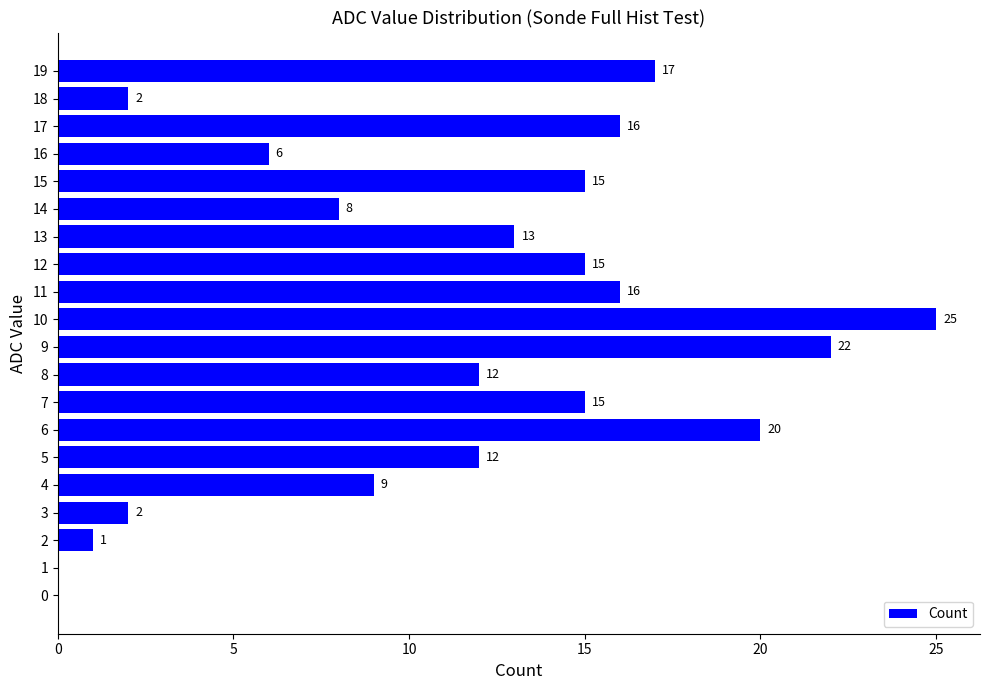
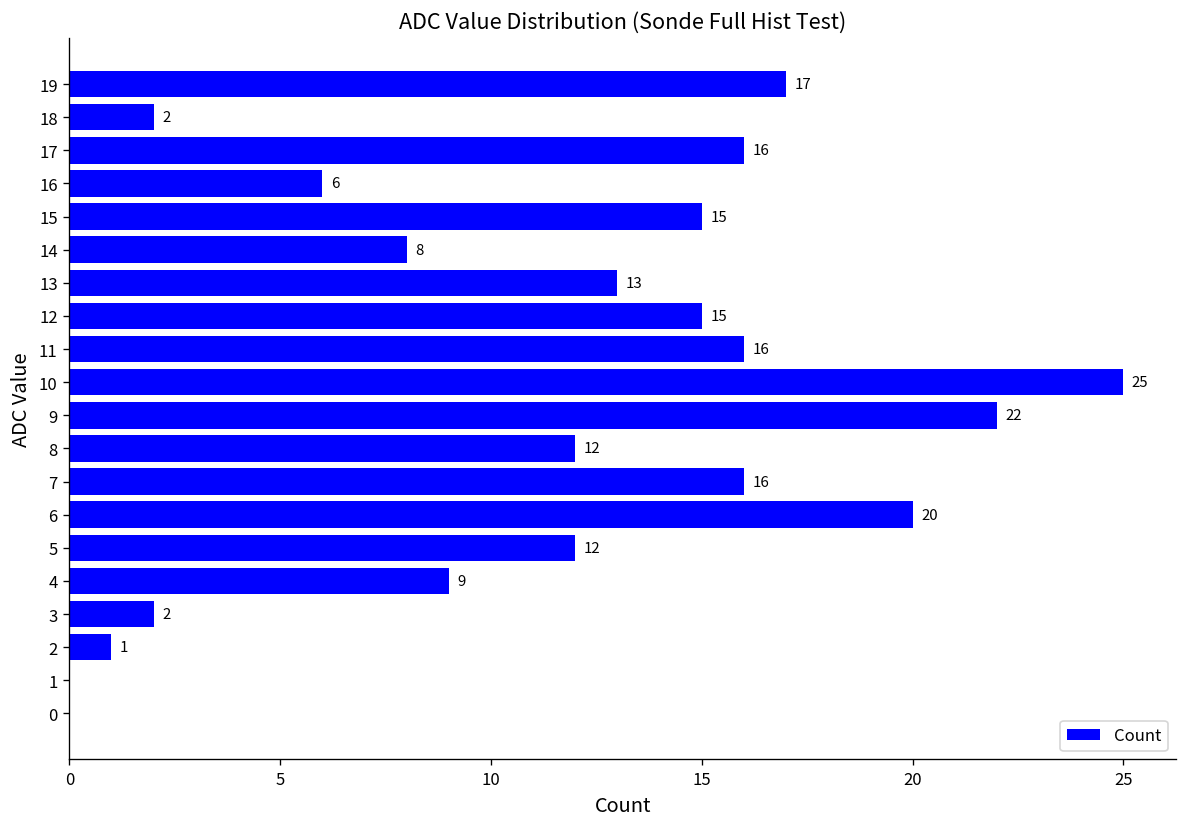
7: 15 -> 16
